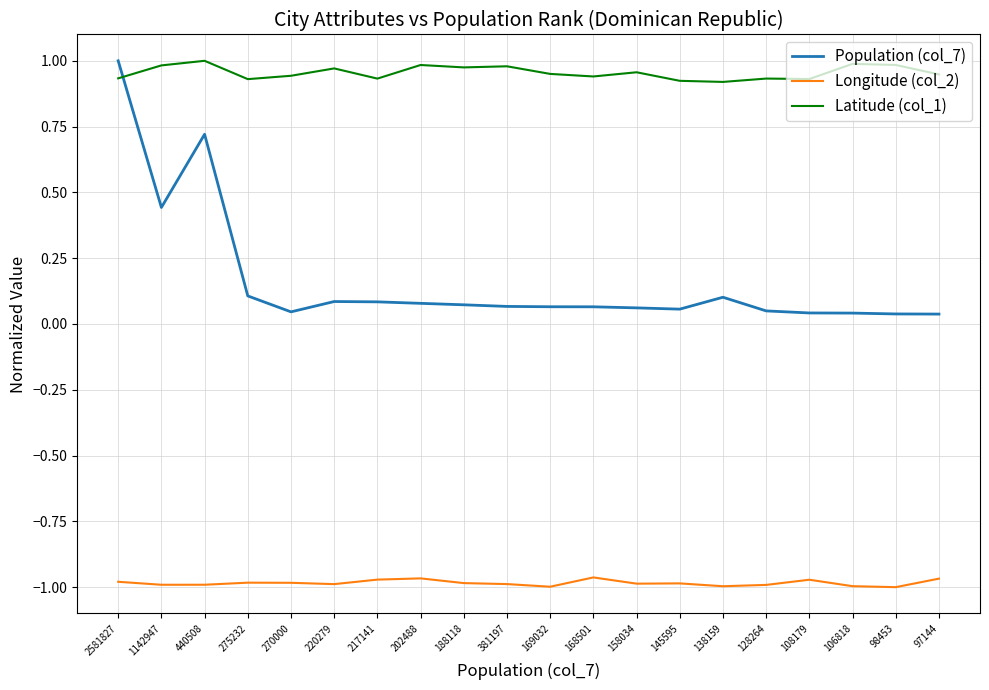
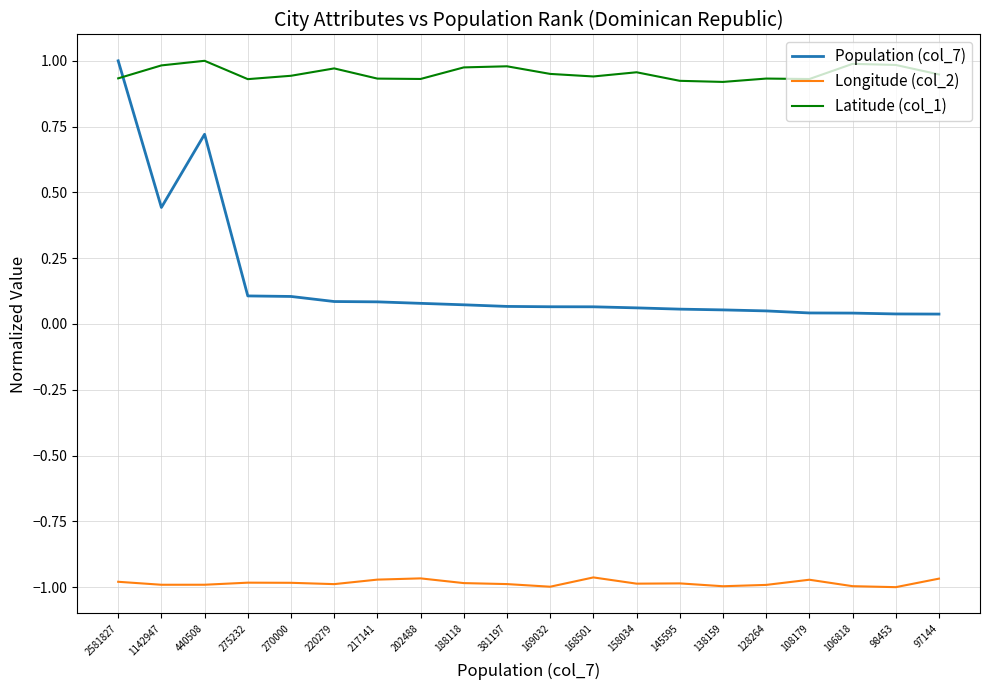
Population (col_7), 270000: 0.05 -> 0.10
Latitude (col_1), 202488: 0.98 -> 0.93
Population (col_7), 138159: 0.10 -> 0.05
